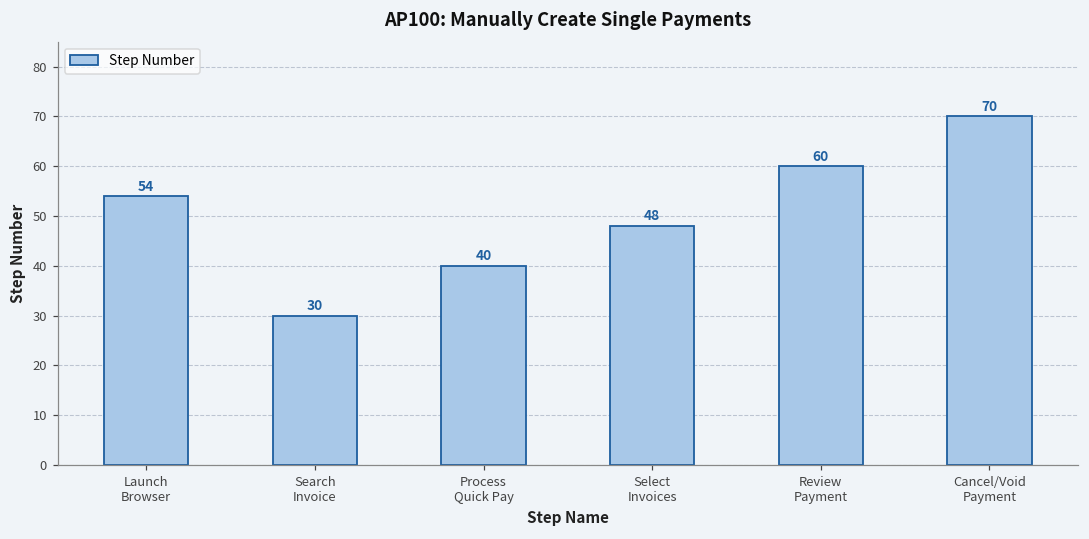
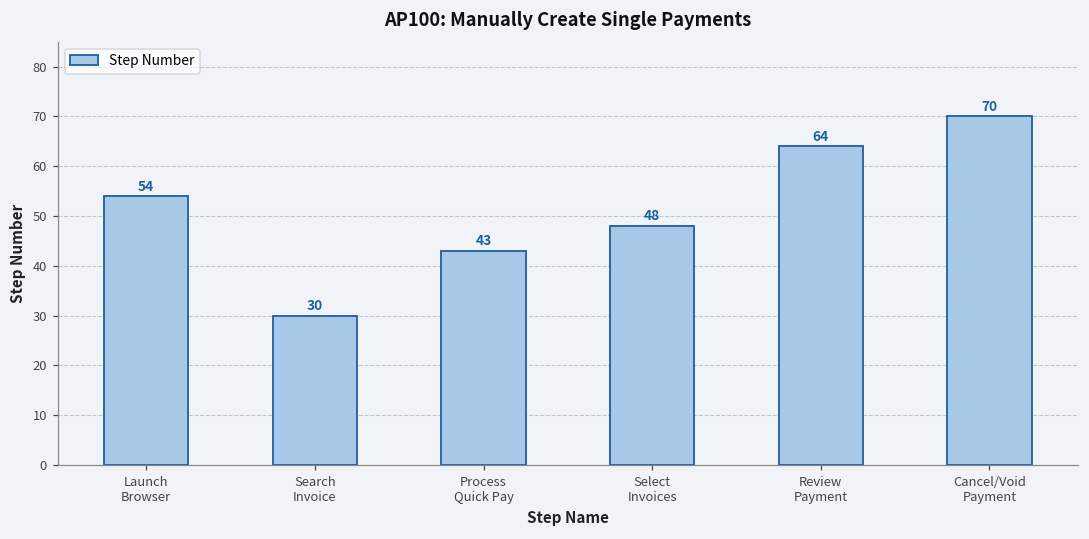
Process Quick Pay: 40 -> 43
Review Payment: 60 -> 64
